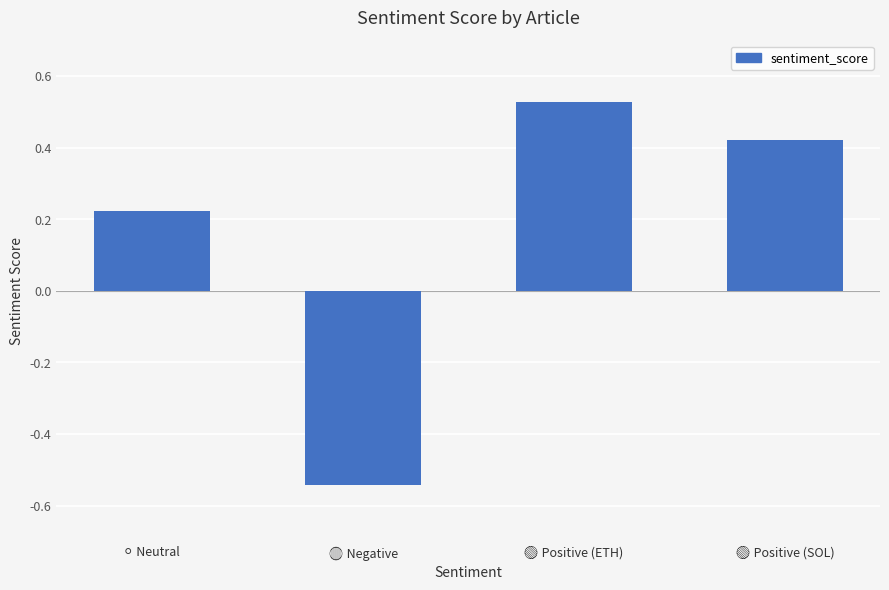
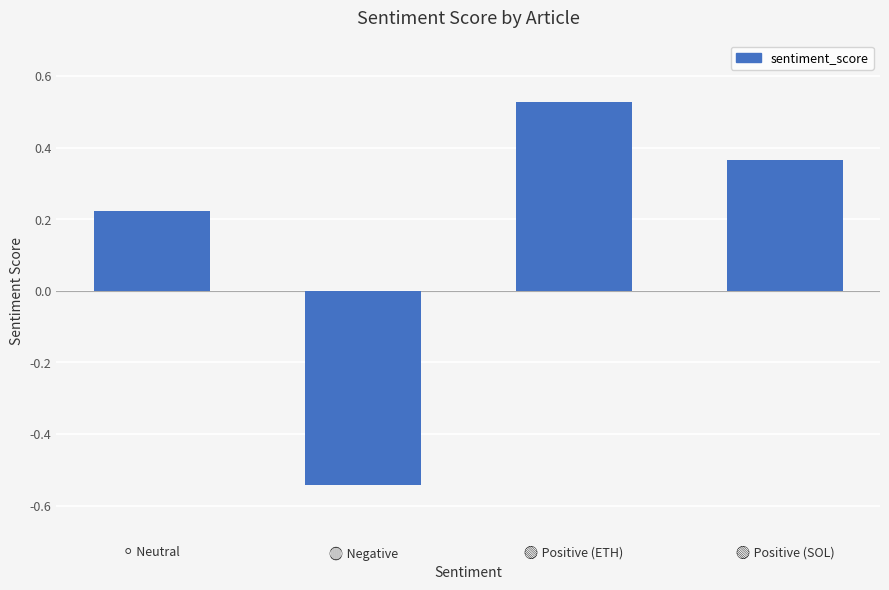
🟢 Positive (SOL): 0.42 -> 0.37
